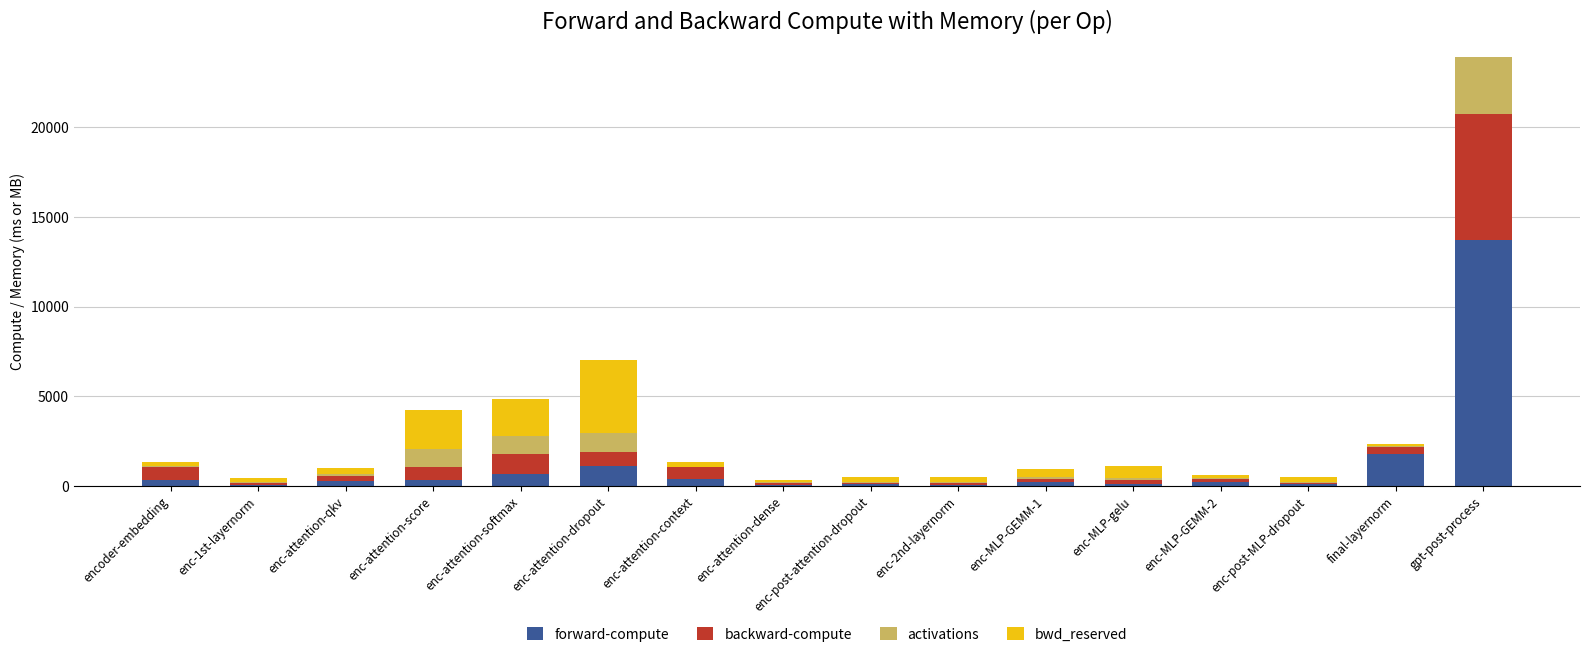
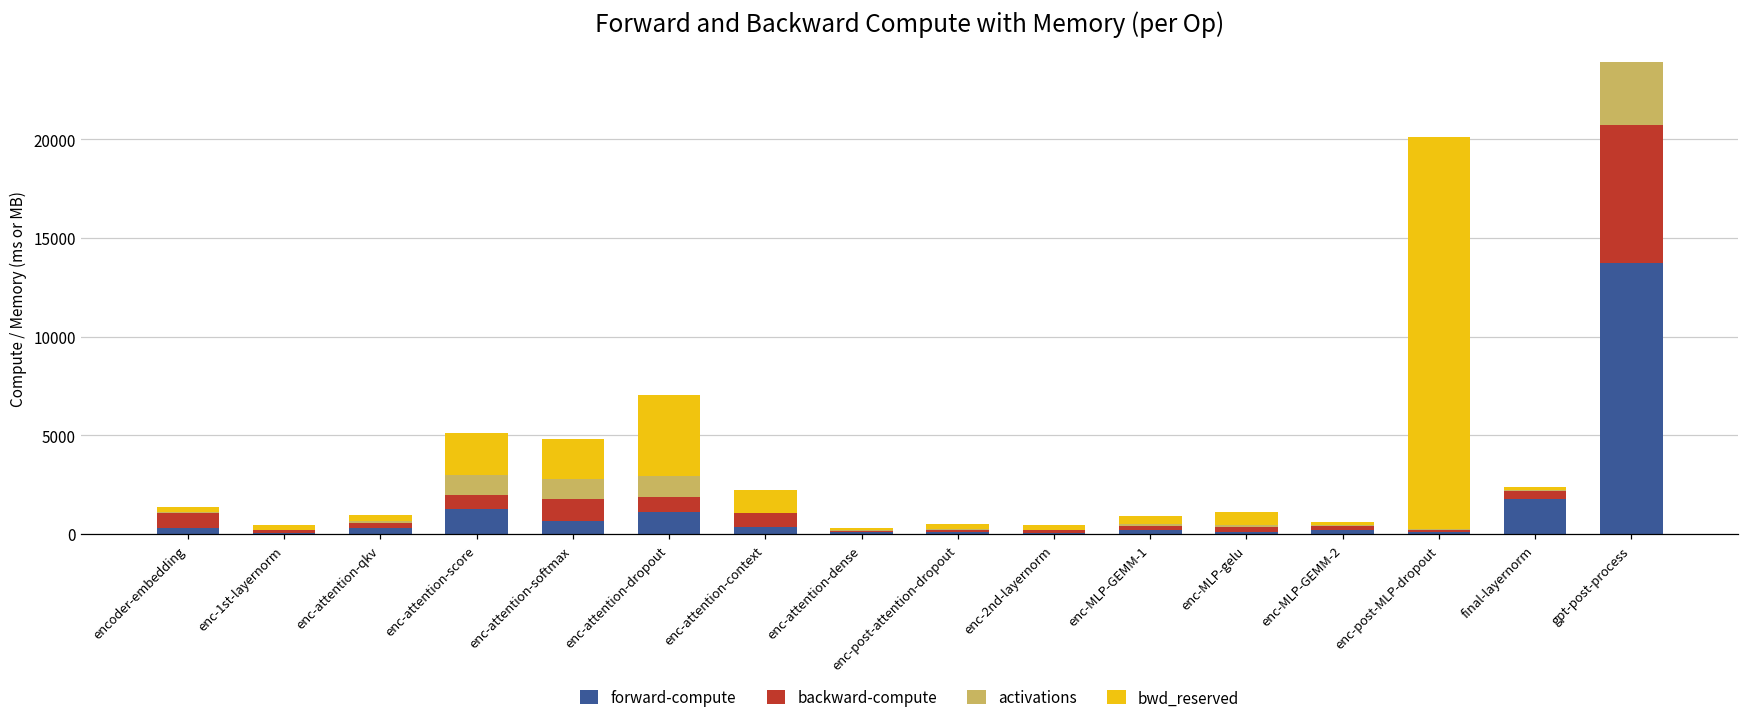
forward-compute, enc-attention-score: 400 -> 1300
bwd_reserved, enc-attention-context: 300 -> 1100
bwd_reserved, enc-post-MLP-dropout: 300 -> 19900
